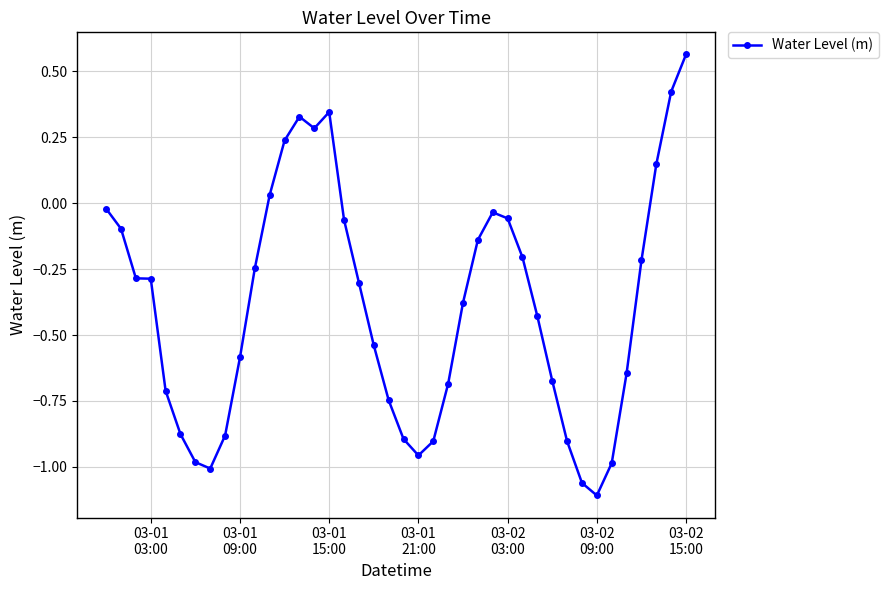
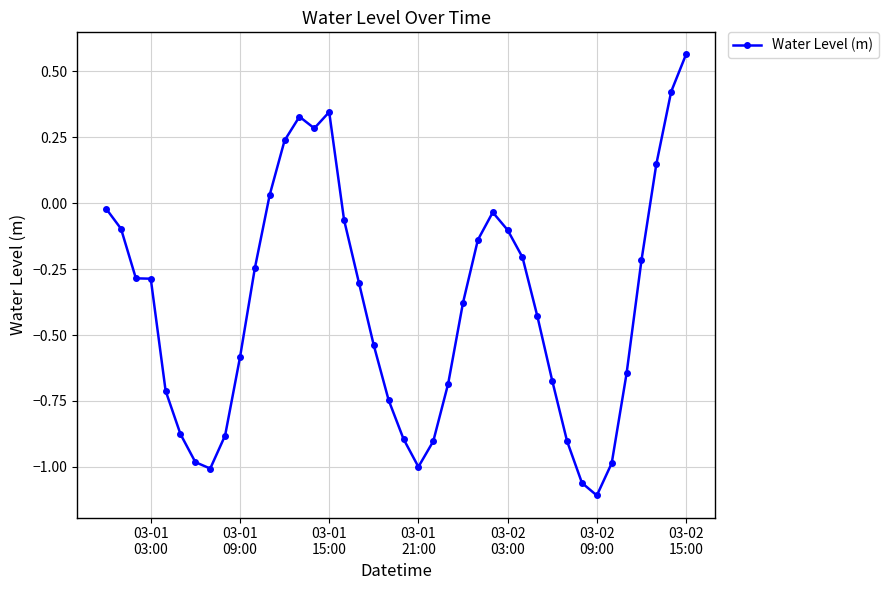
03-01 21:00: -0.96 -> -1.00
03-02 03:00: -0.06 -> -0.10
